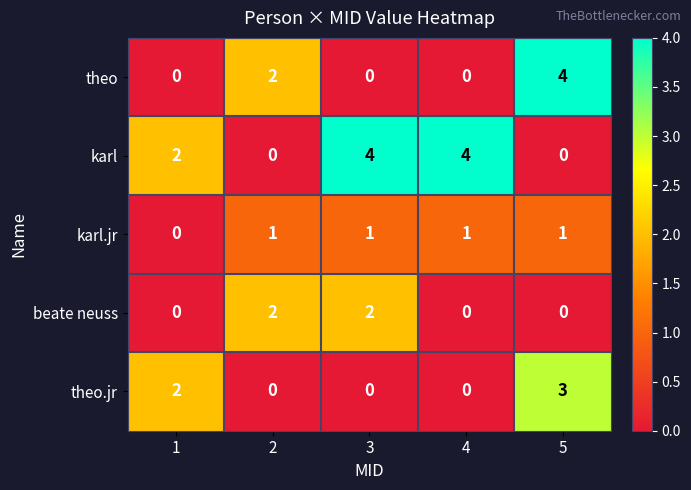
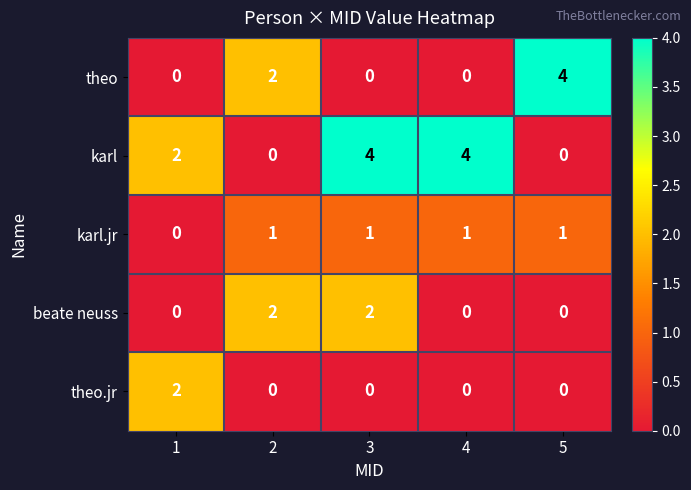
theo.jr, 5: 3 -> 0
